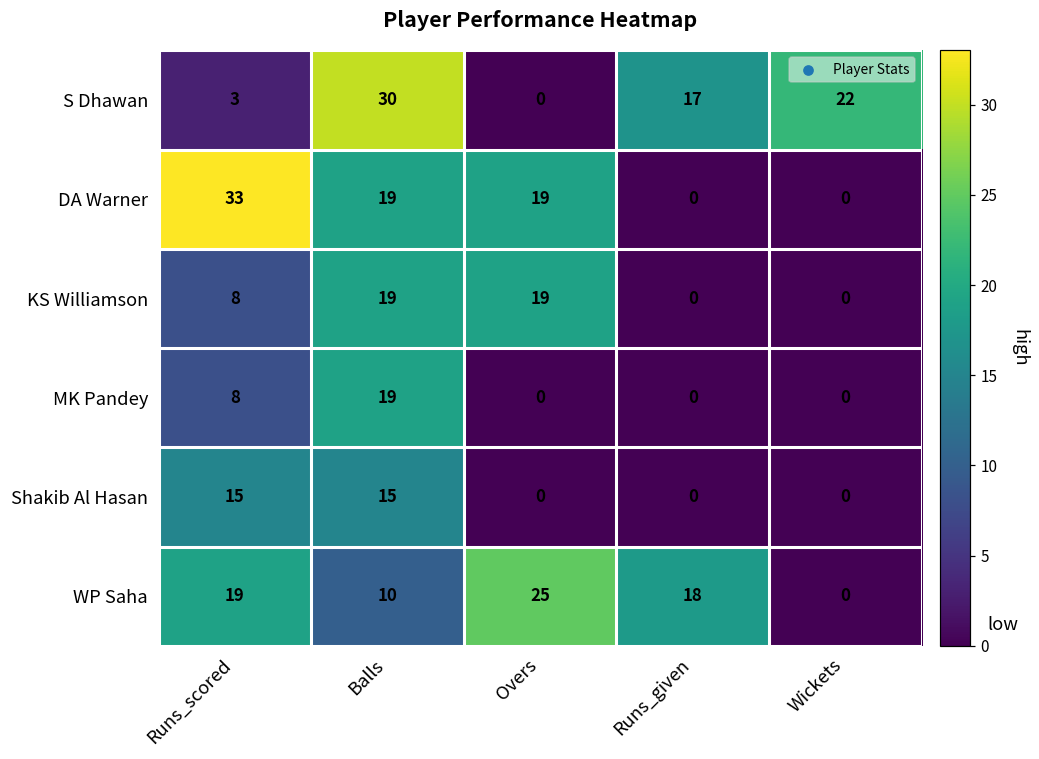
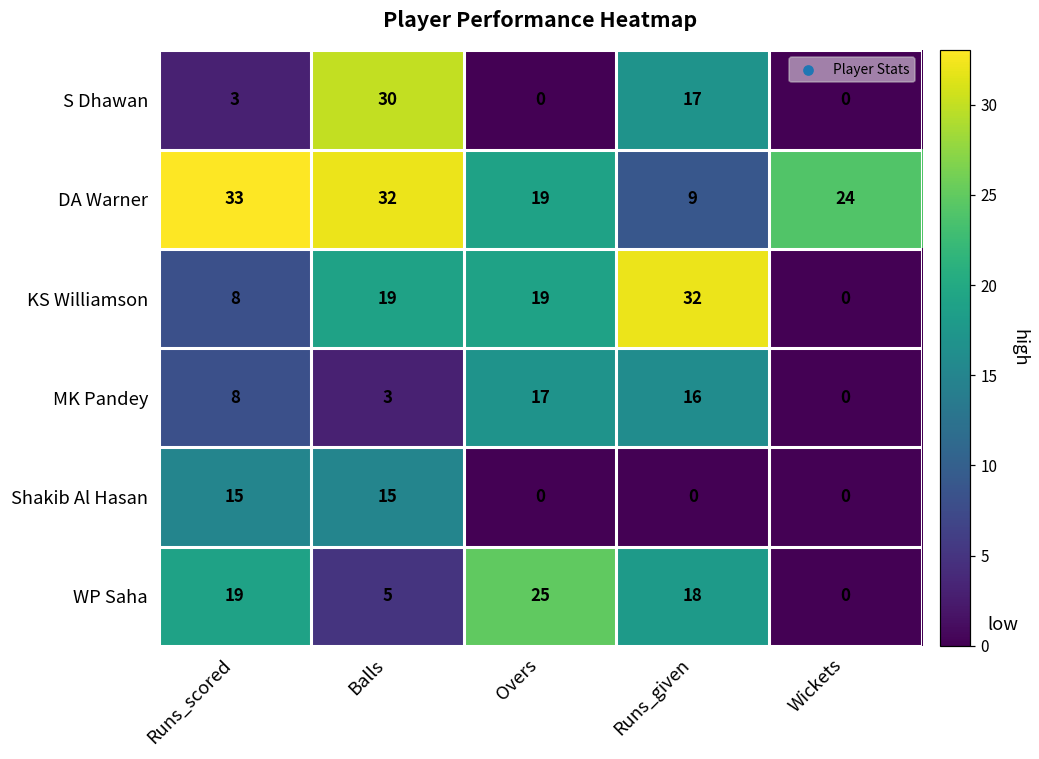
S Dhawan, Wickets: 22 -> 0
DA Warner, Balls: 19 -> 32
DA Warner, Runs_given: 0 -> 9
DA Warner, Wickets: 0 -> 24
KS Williamson, Runs_given: 0 -> 32
MK Pandey, Balls: 19 -> 3
MK Pandey, Overs: 0 -> 17
MK Pandey, Runs_given: 0 -> 16
WP Saha, Balls: 10 -> 5
